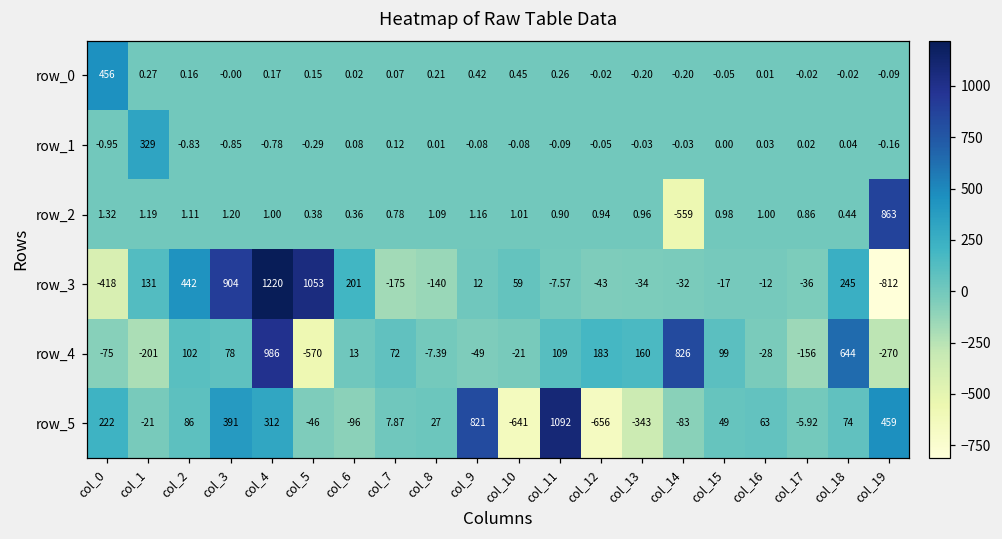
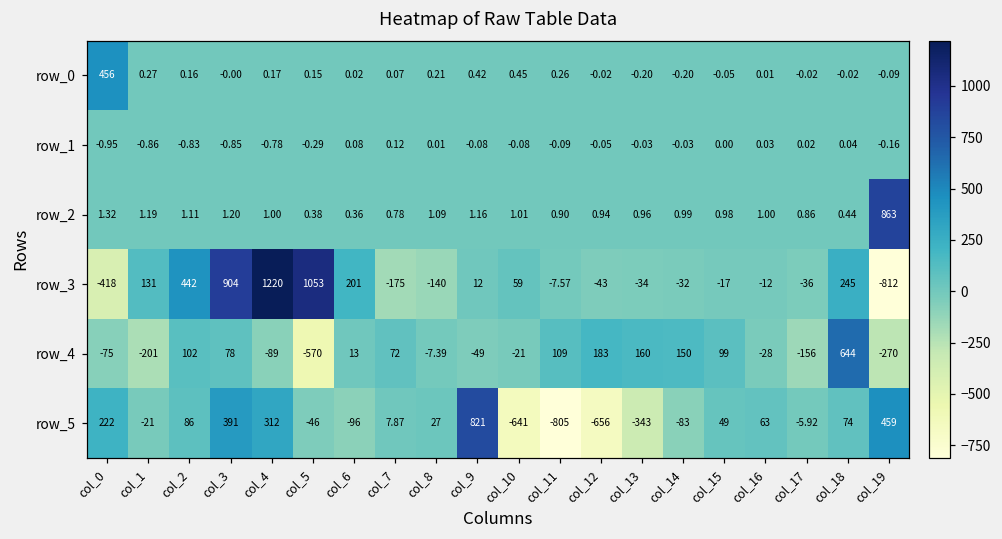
row_1, col_1: 329 -> -0.86
row_2, col_14: -559 -> 0.99
row_4, col_4: 986 -> -89
row_4, col_14: 826 -> 150
row_5, col_11: 1092 -> -805
